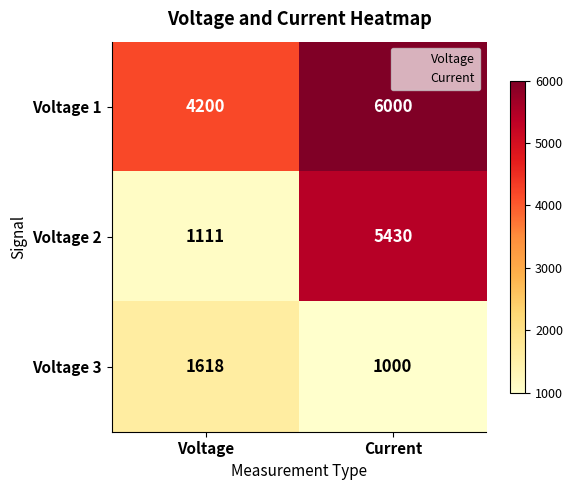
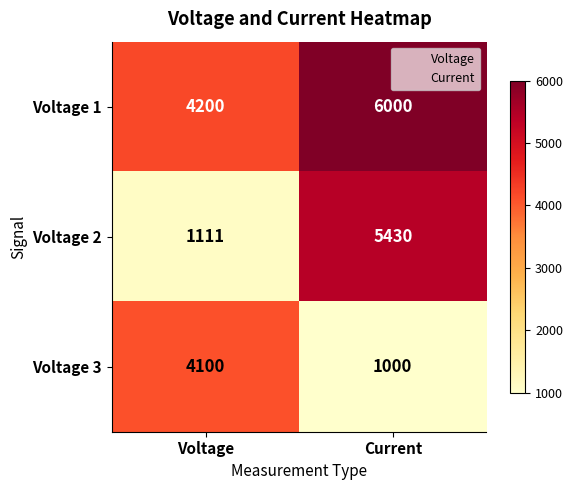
Voltage 3, Voltage: 1618 -> 4100
